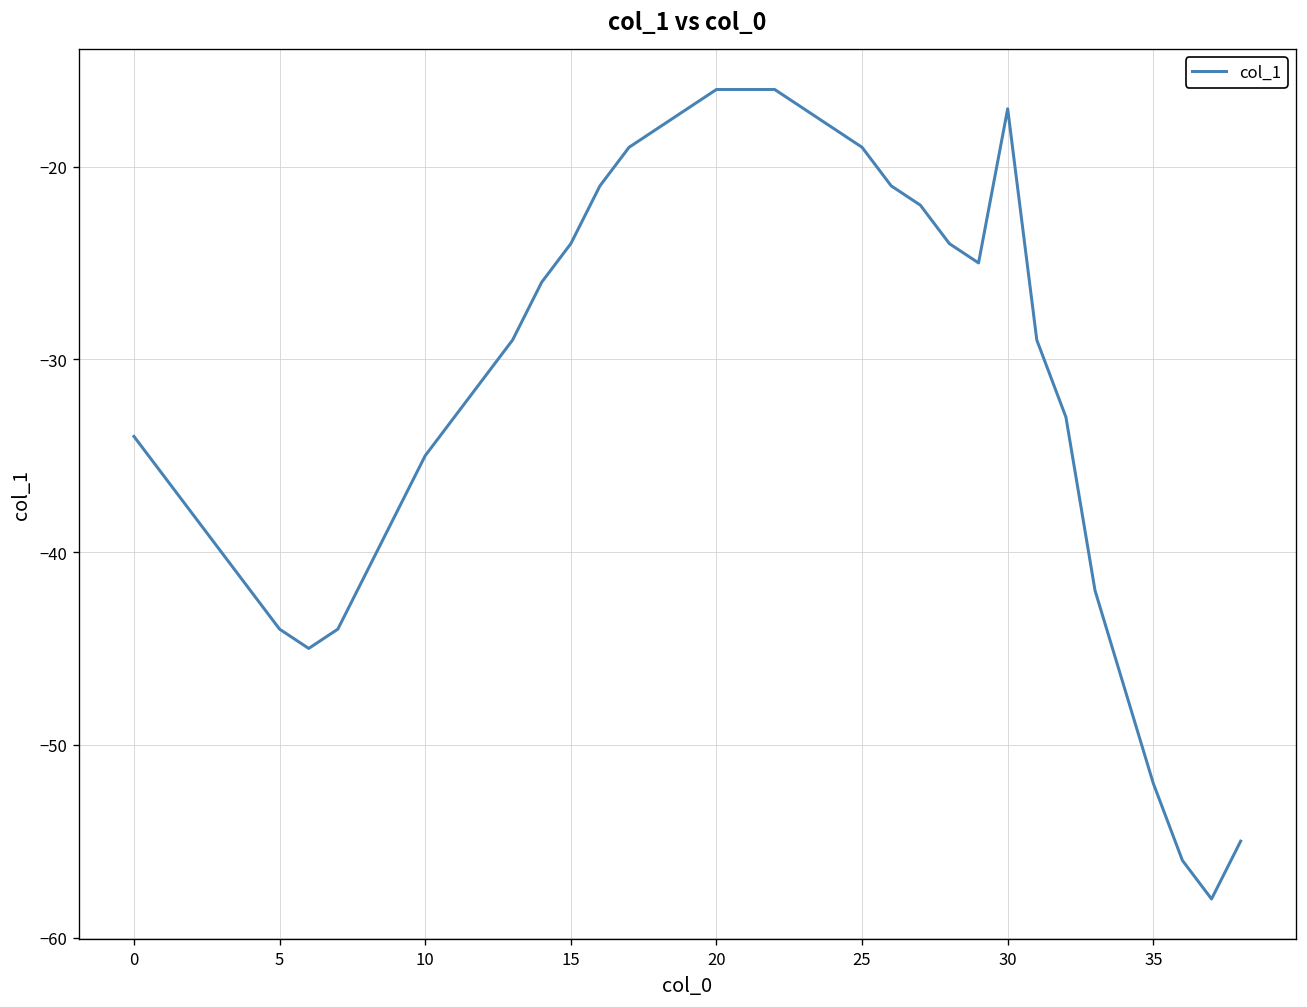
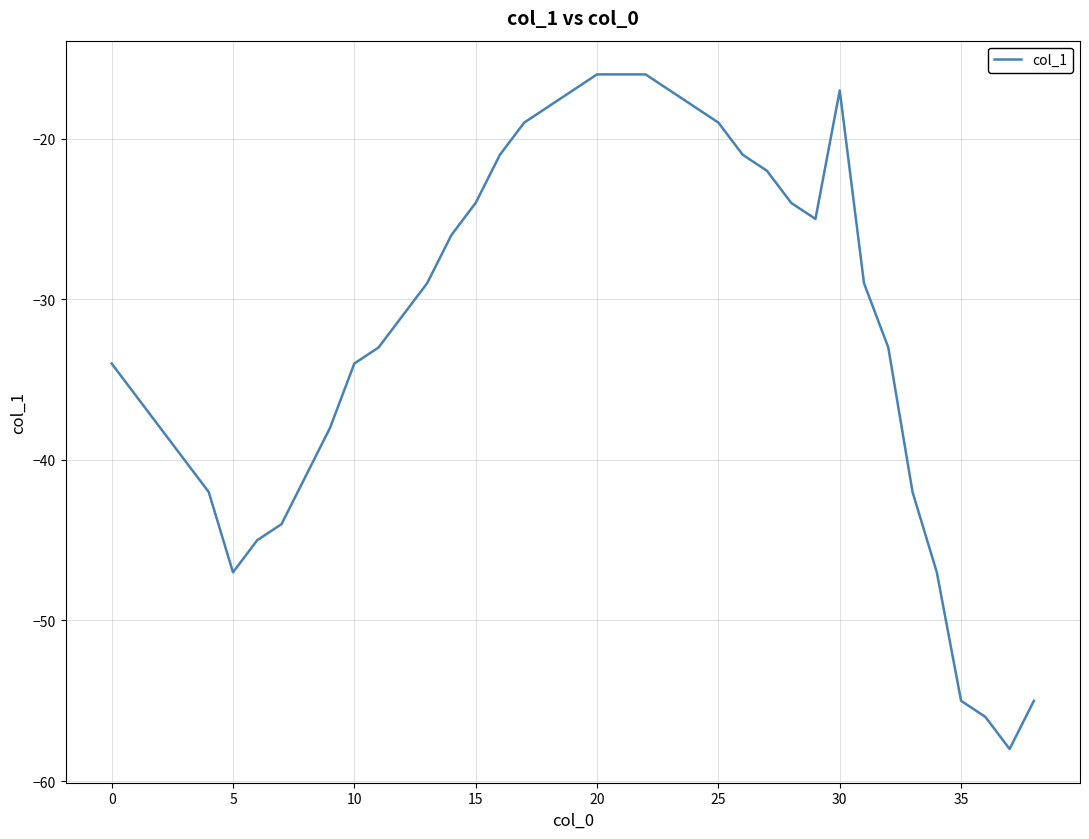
5: -44 -> -47
10: -35 -> -34
35: -52 -> -55
